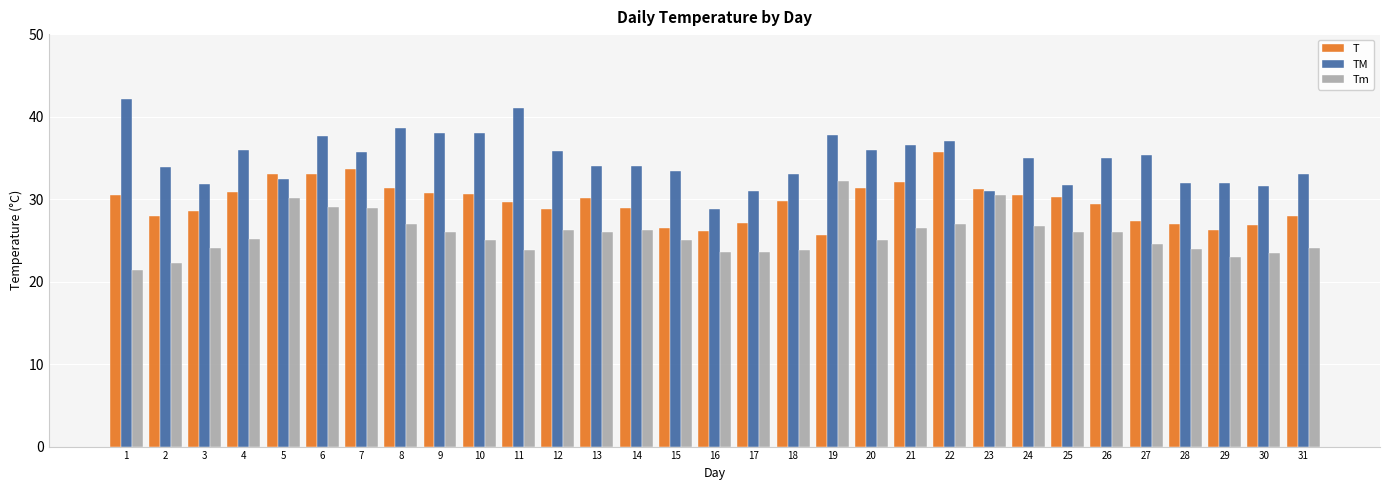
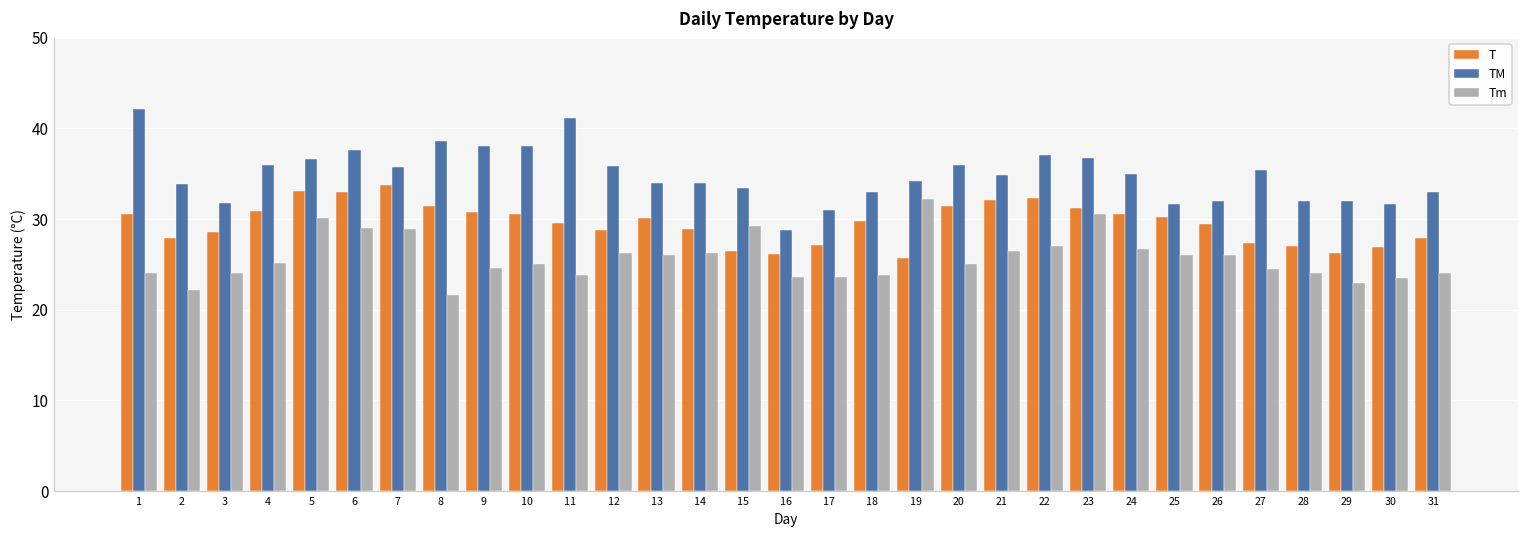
Tm, 1: 21 -> 24
TM, 5: 32 -> 37
Tm, 8: 27 -> 22
Tm, 9: 26 -> 25
Tm, 15: 25 -> 29
TM, 19: 38 -> 34
TM, 21: 37 -> 35
T, 22: 36 -> 32
TM, 23: 31 -> 37
TM, 26: 35 -> 32
